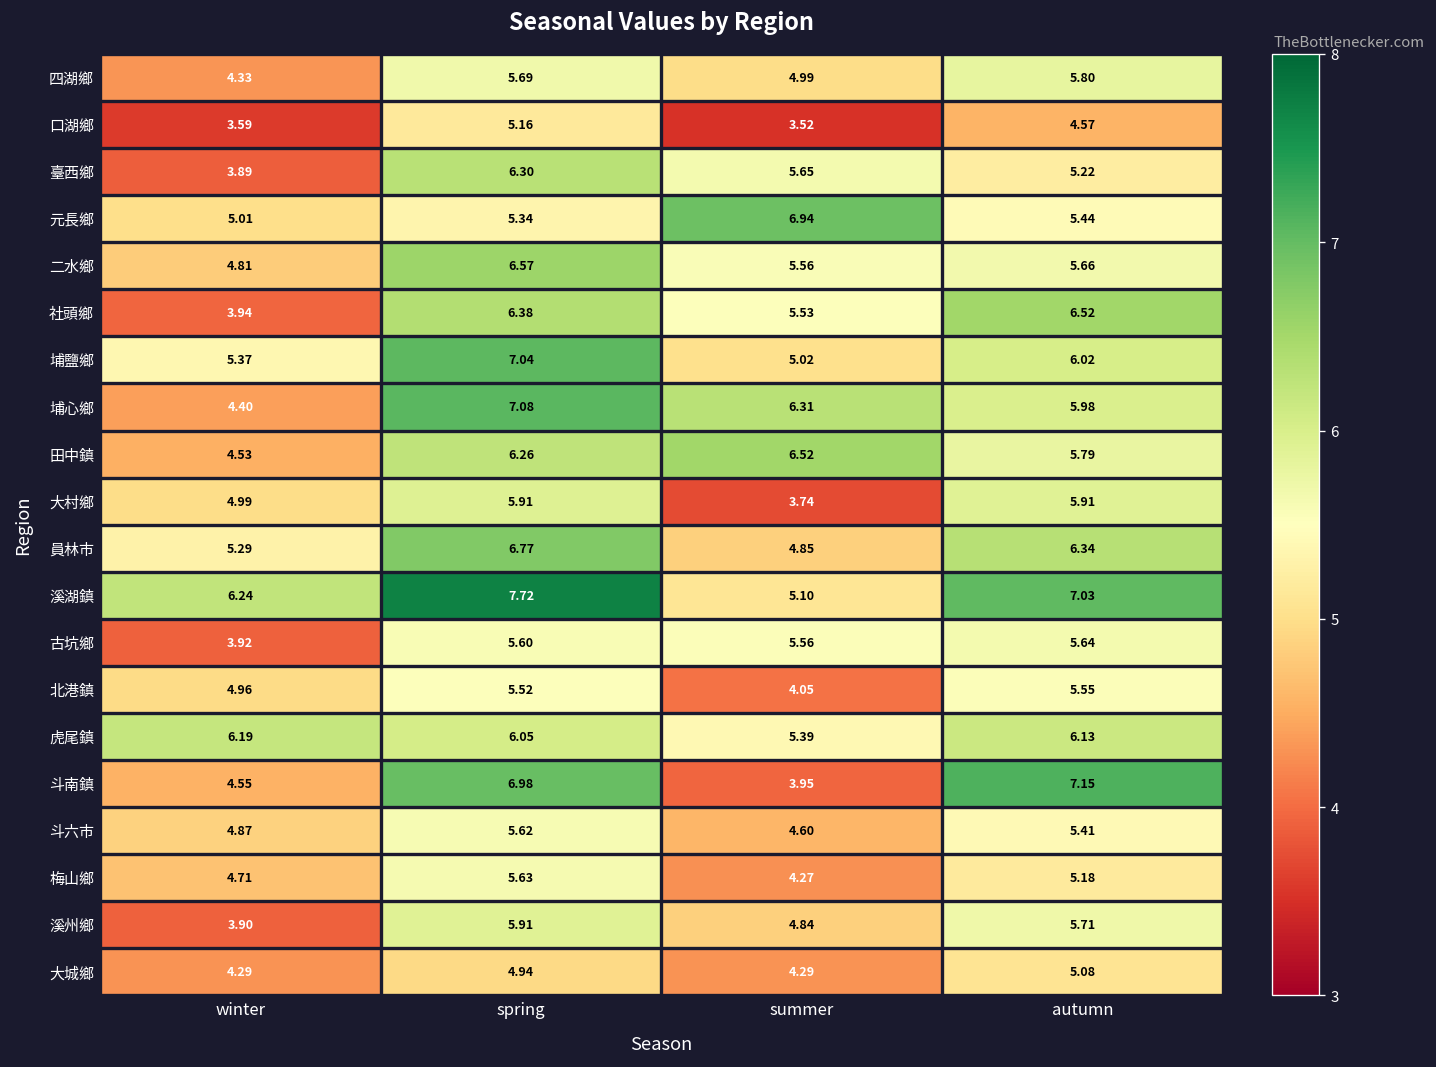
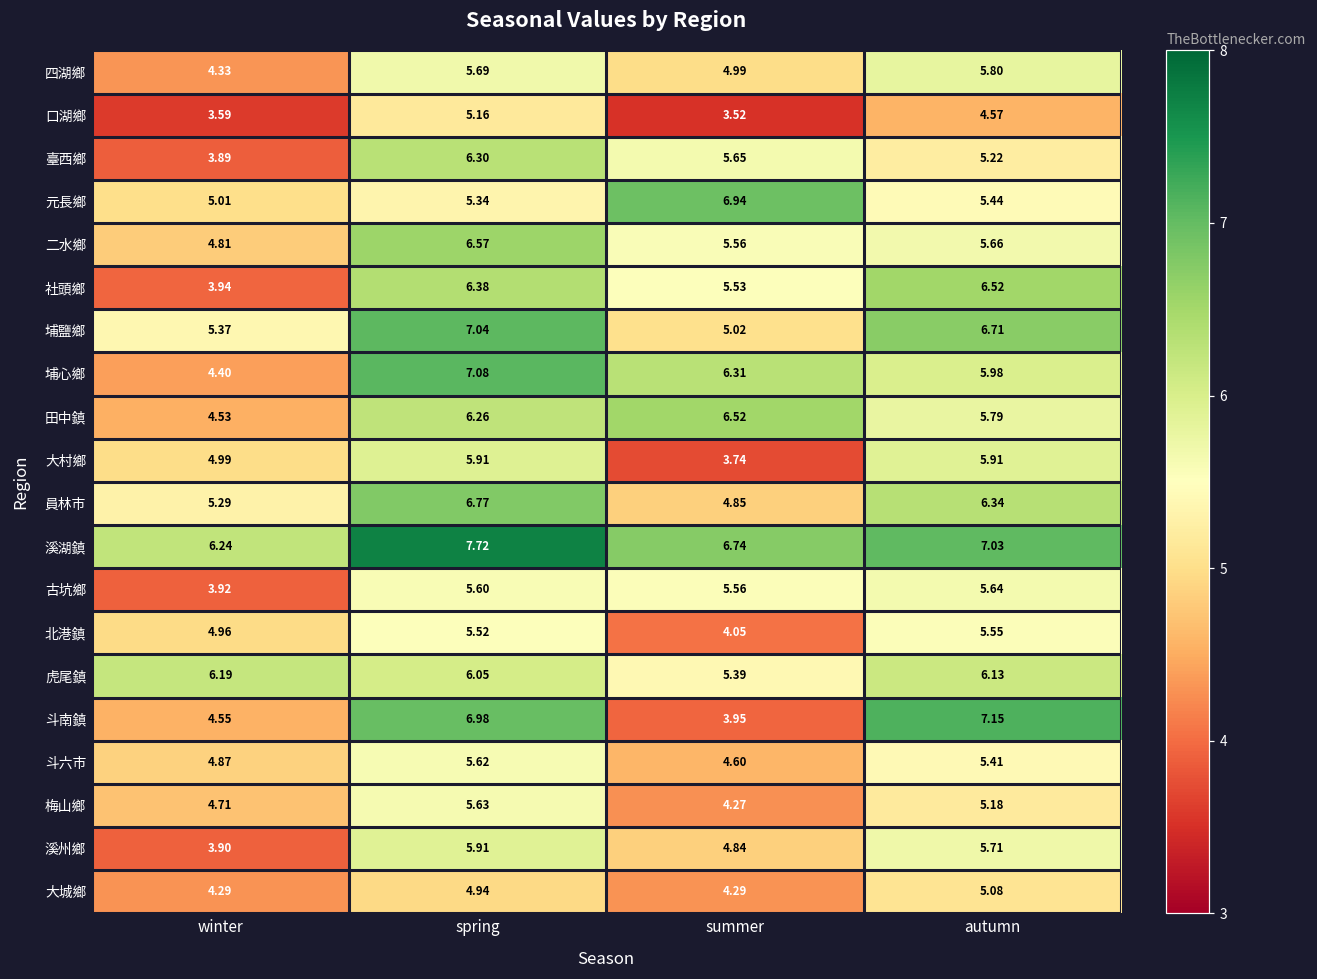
埔鹽鄉, autumn: 6.02 -> 6.71
溪湖鎮, summer: 5.10 -> 6.74
